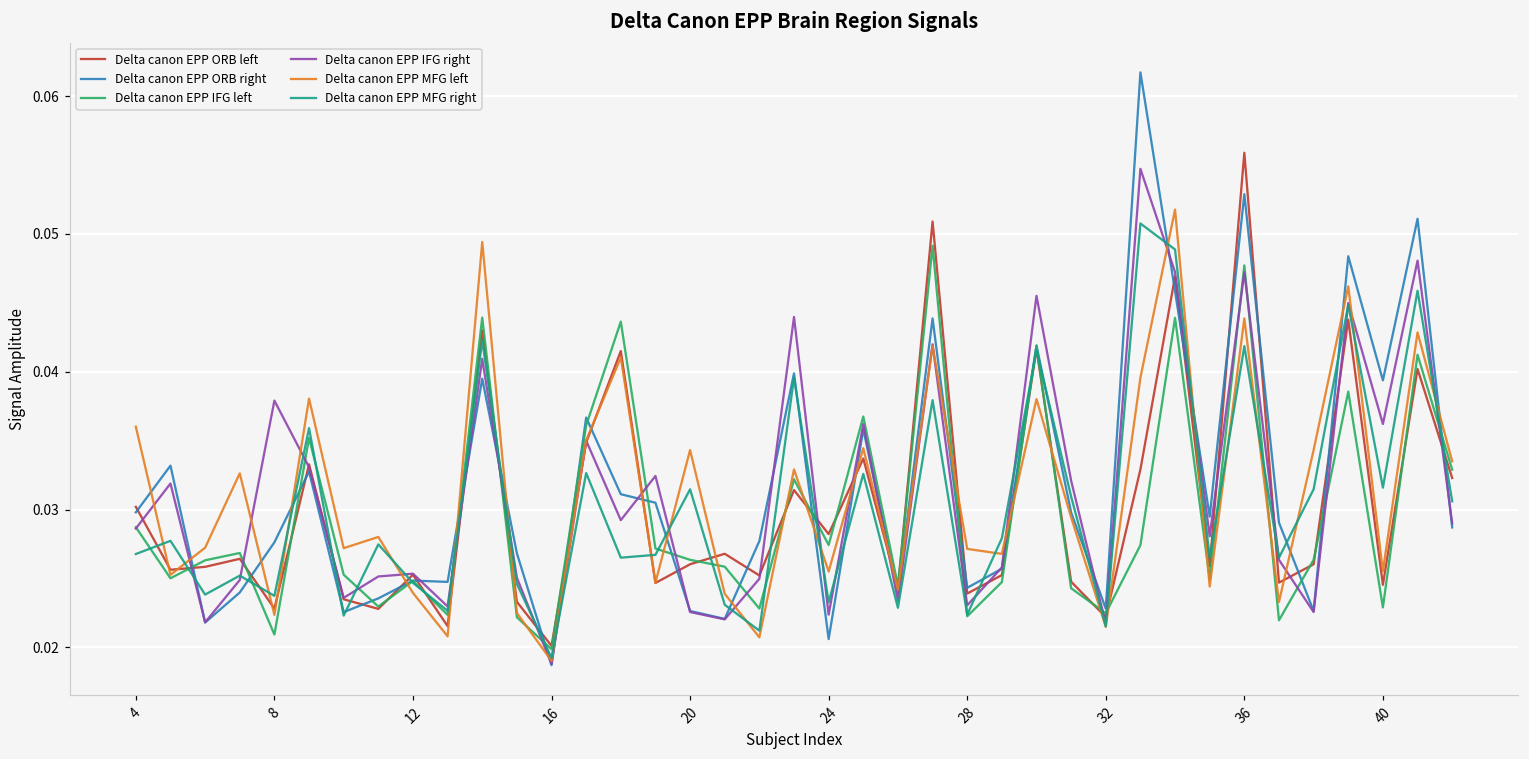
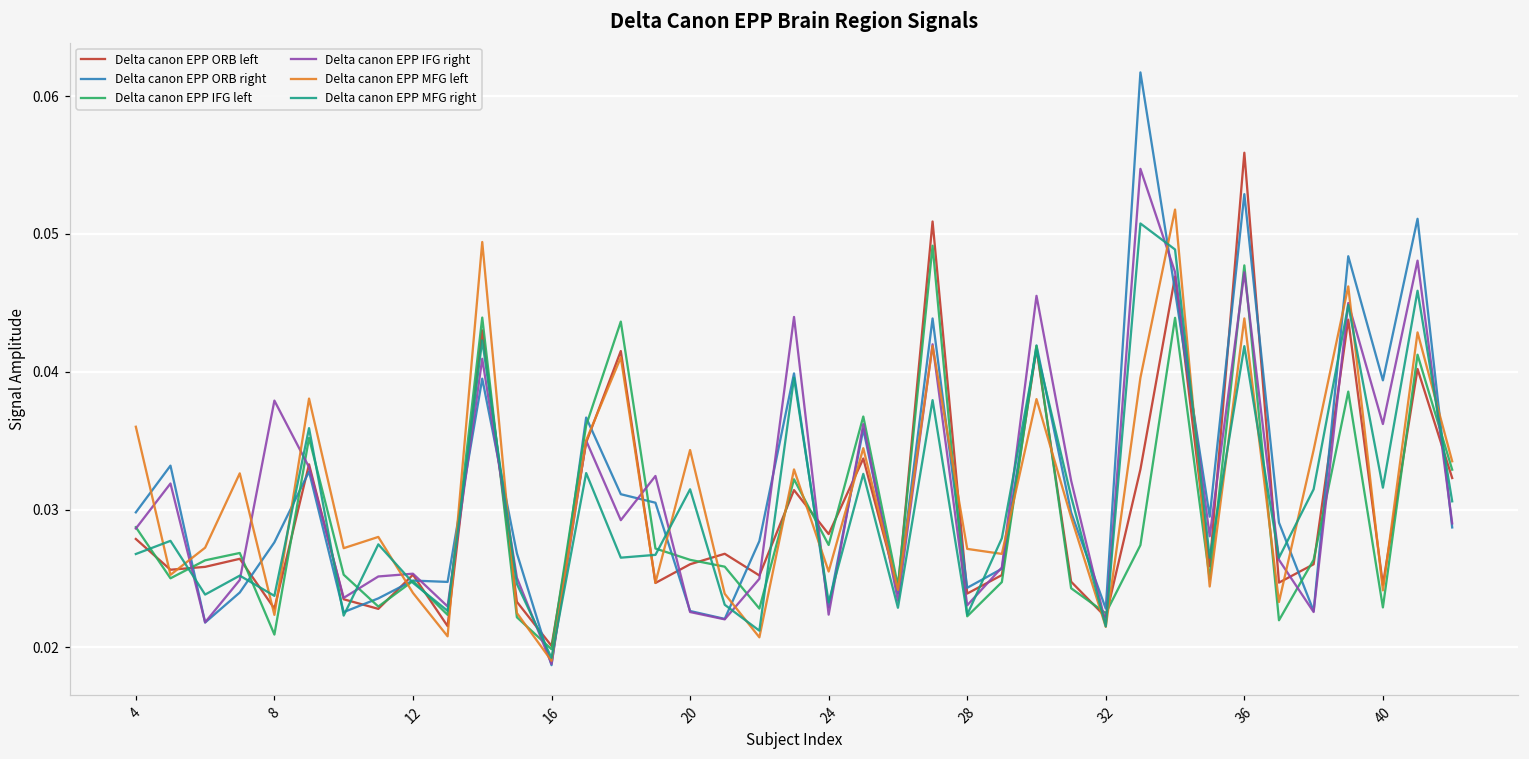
Delta canon EPP ORB left, 4: 0.0302 -> 0.0279
Delta canon EPP ORB right, 24: 0.0206 -> 0.0229
Delta canon EPP MFG left, 40: 0.0255 -> 0.0241
